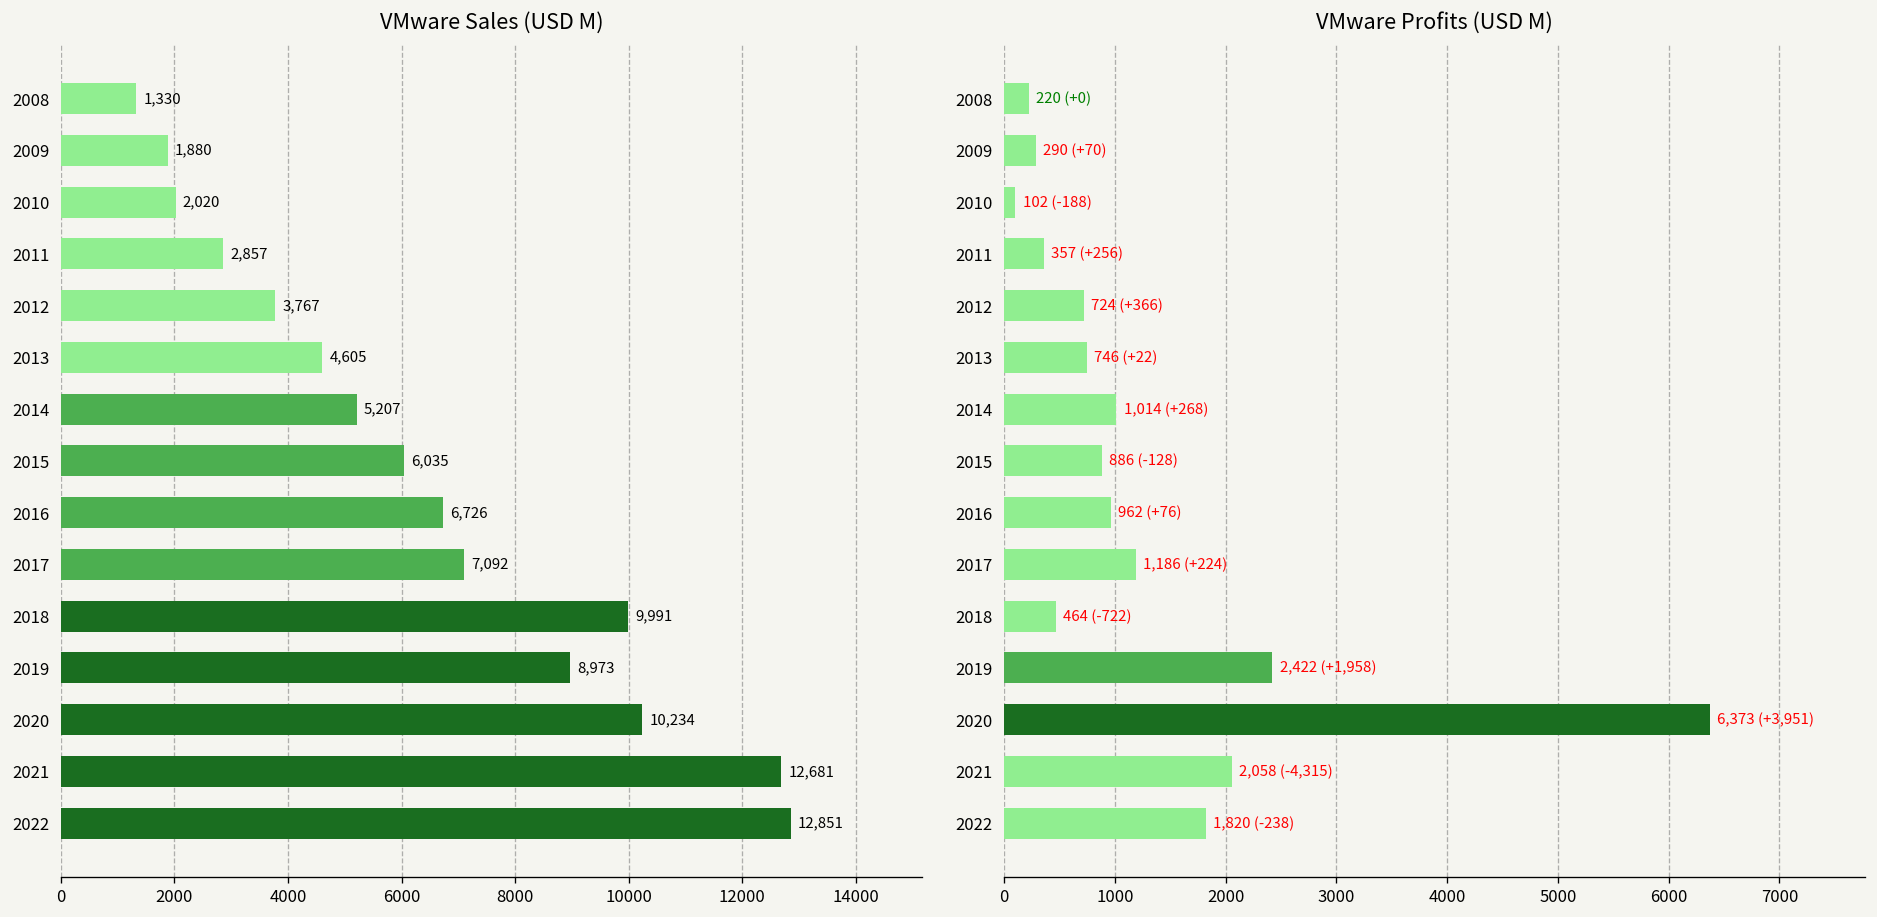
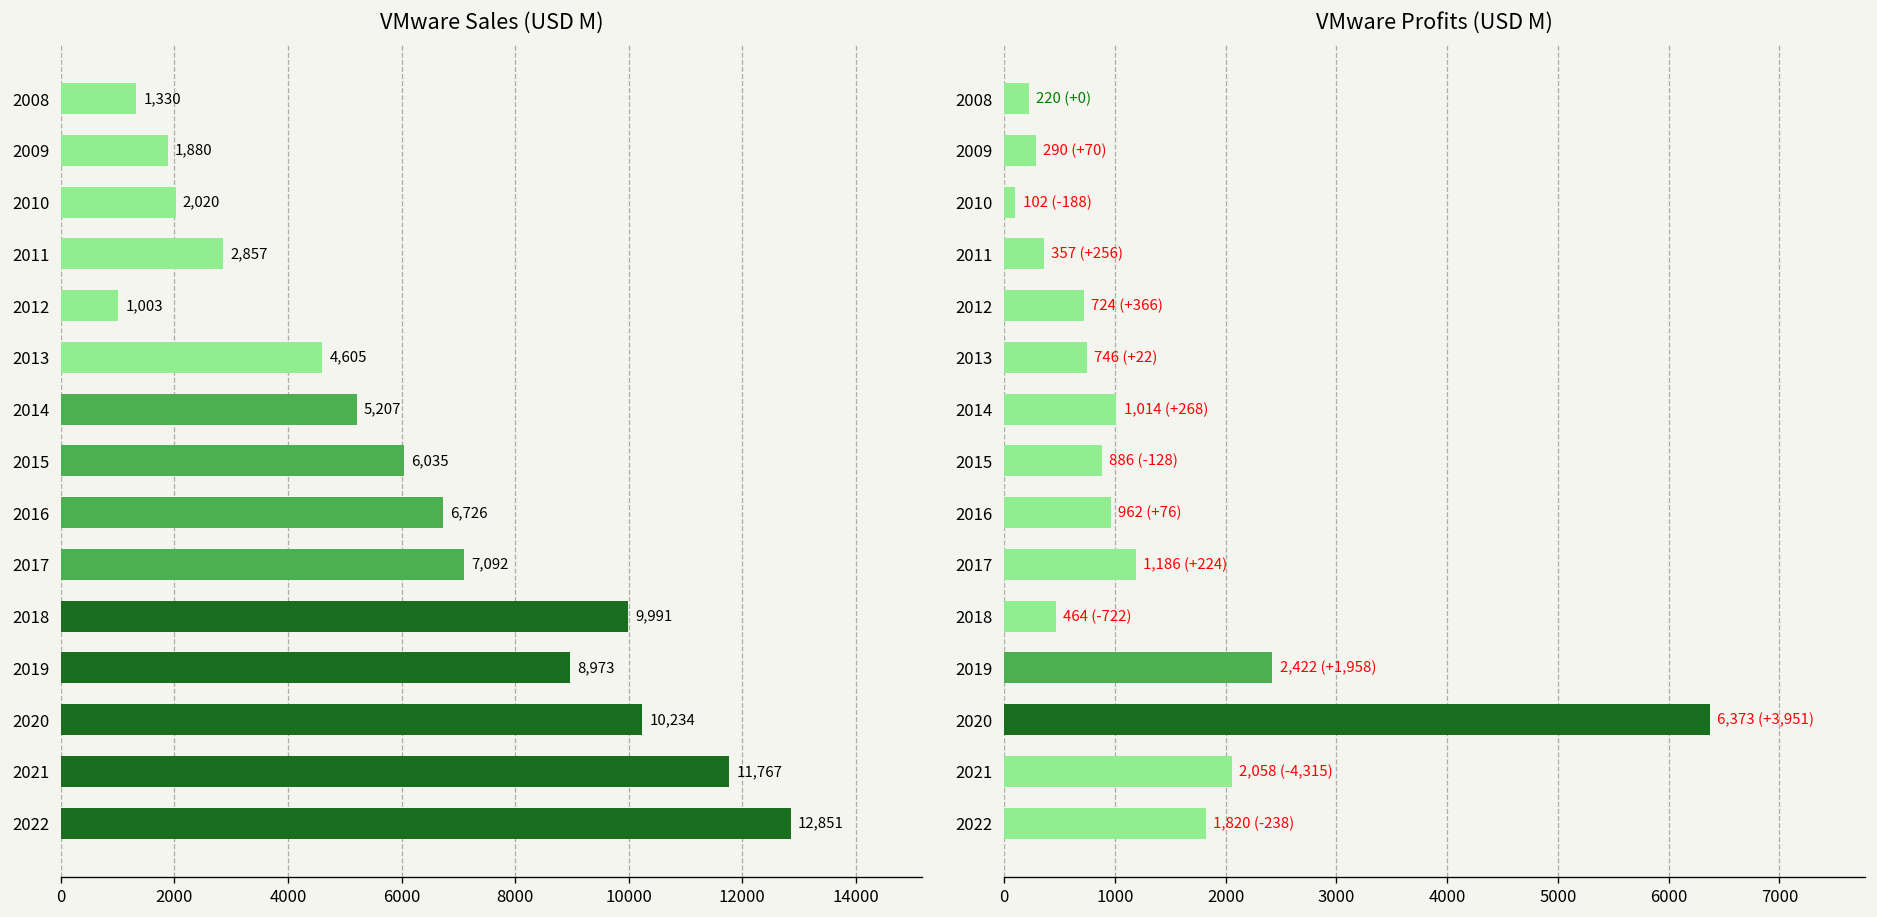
VMware Sales (USD M), 2012: 3,767 -> 1,003
VMware Sales (USD M), 2021: 12,681 -> 11,767
